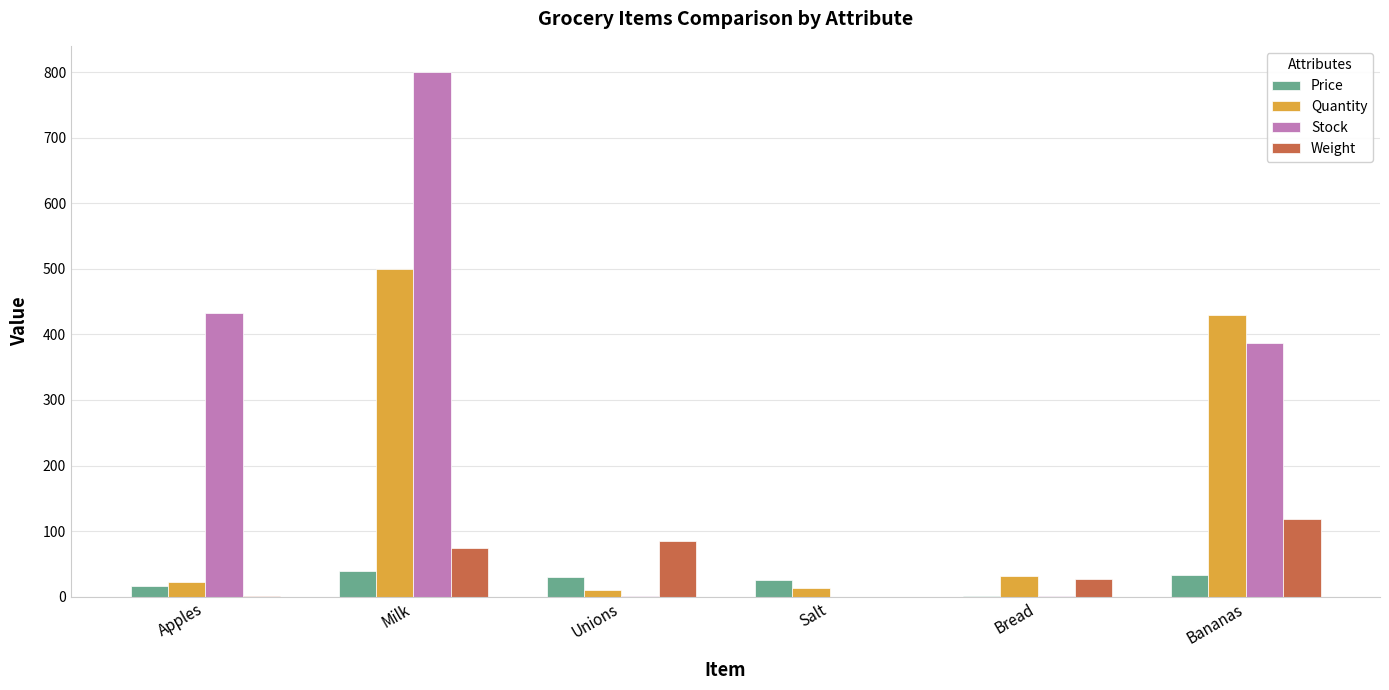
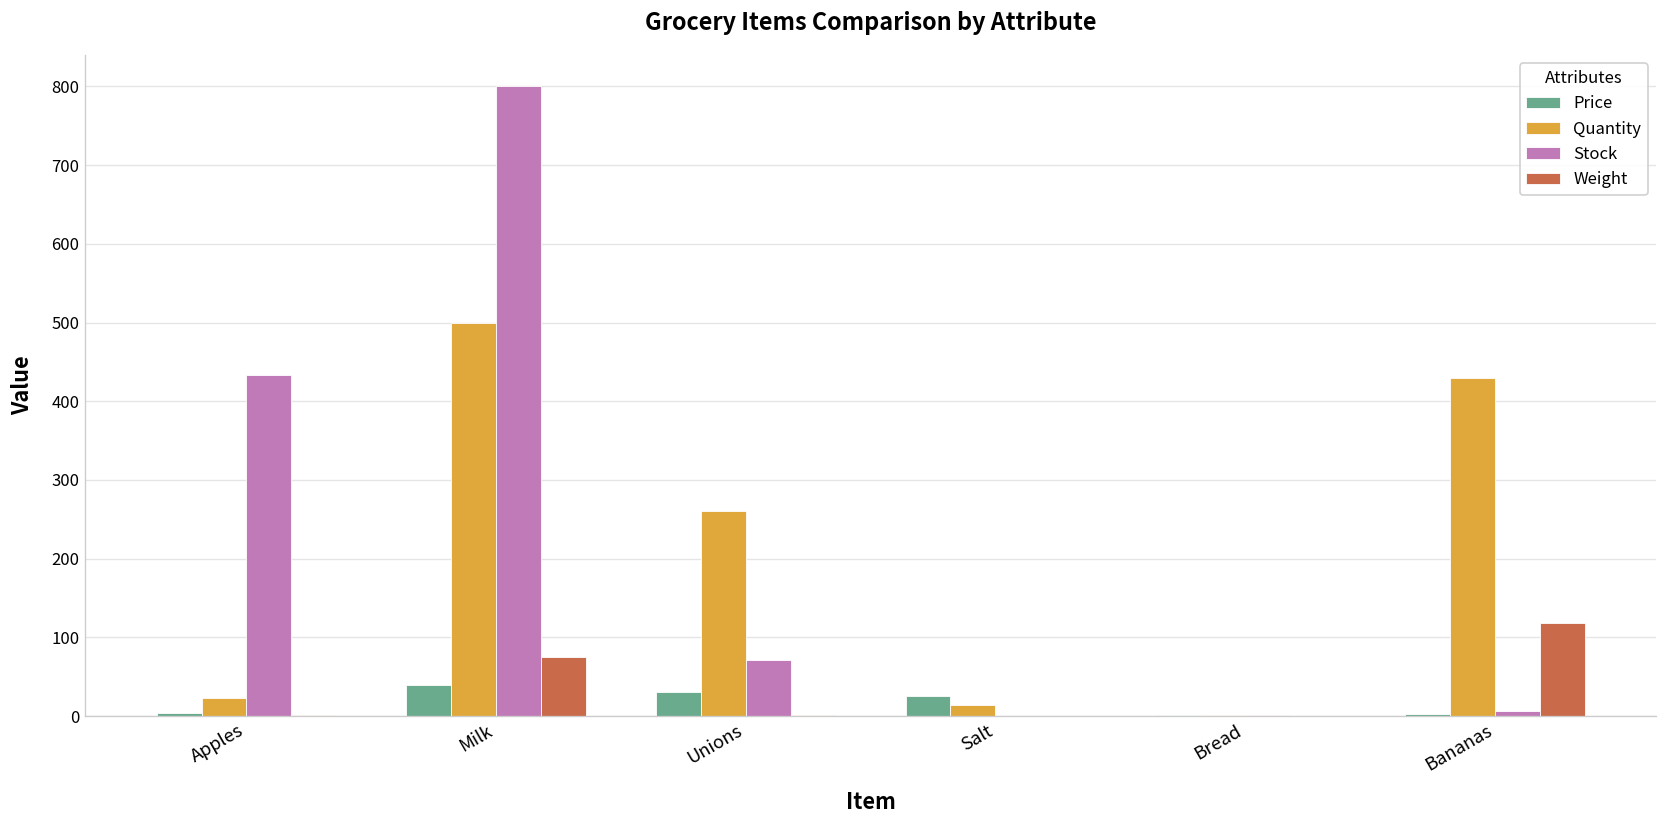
Price, Apples: 20 -> 0
Quantity, Unions: 10 -> 260
Stock, Unions: 0 -> 70
Weight, Unions: 90 -> 0
Quantity, Bread: 30 -> 0
Weight, Bread: 30 -> 0
Price, Bananas: 30 -> 0
Stock, Bananas: 390 -> 10
